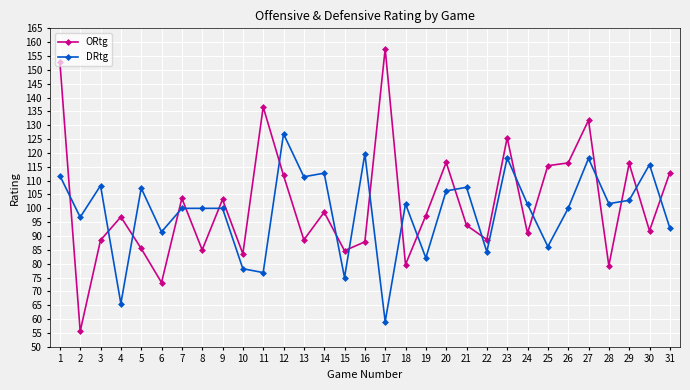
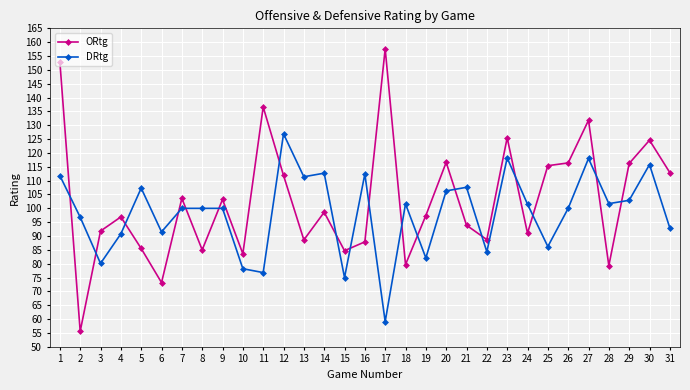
ORtg, 3: 89 -> 92
DRtg, 3: 108 -> 80
DRtg, 4: 66 -> 91
DRtg, 16: 120 -> 112
ORtg, 30: 92 -> 125
